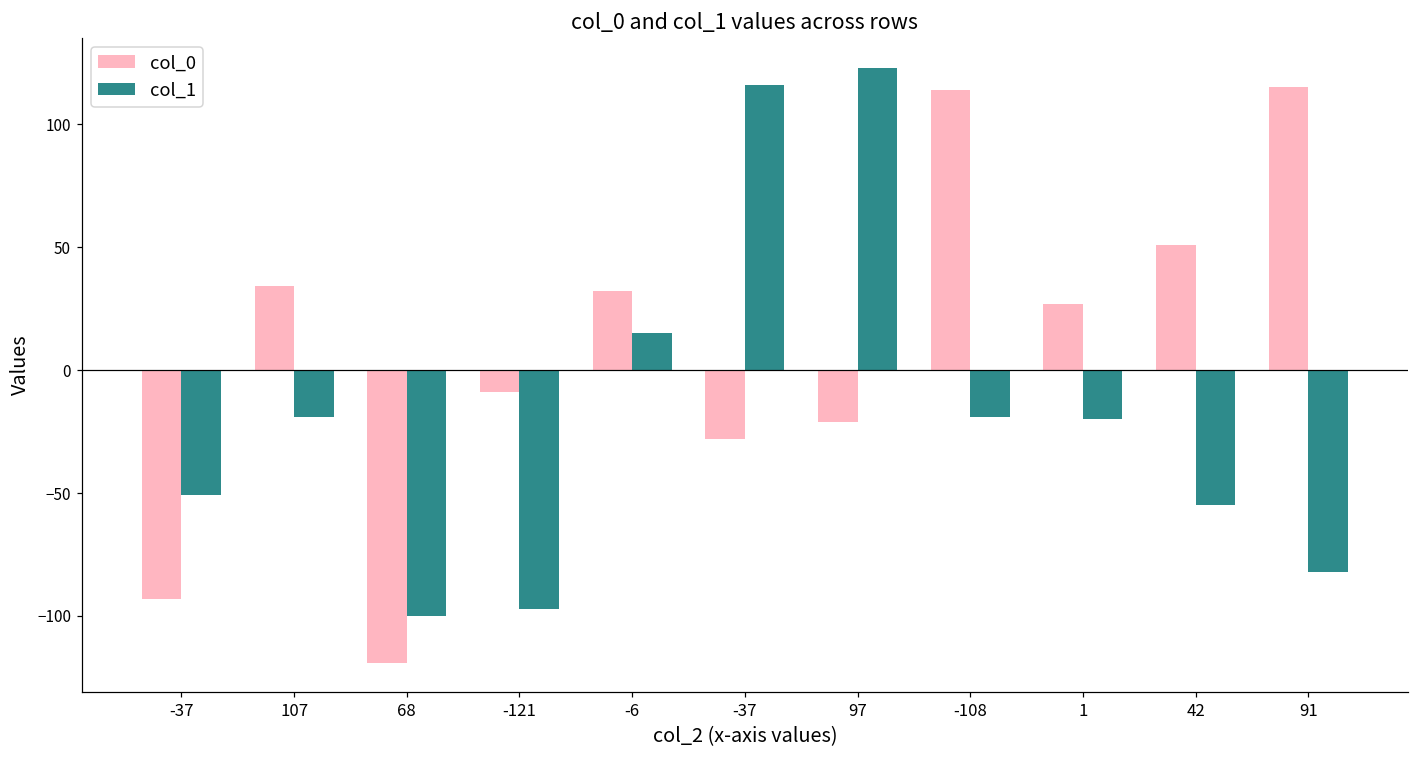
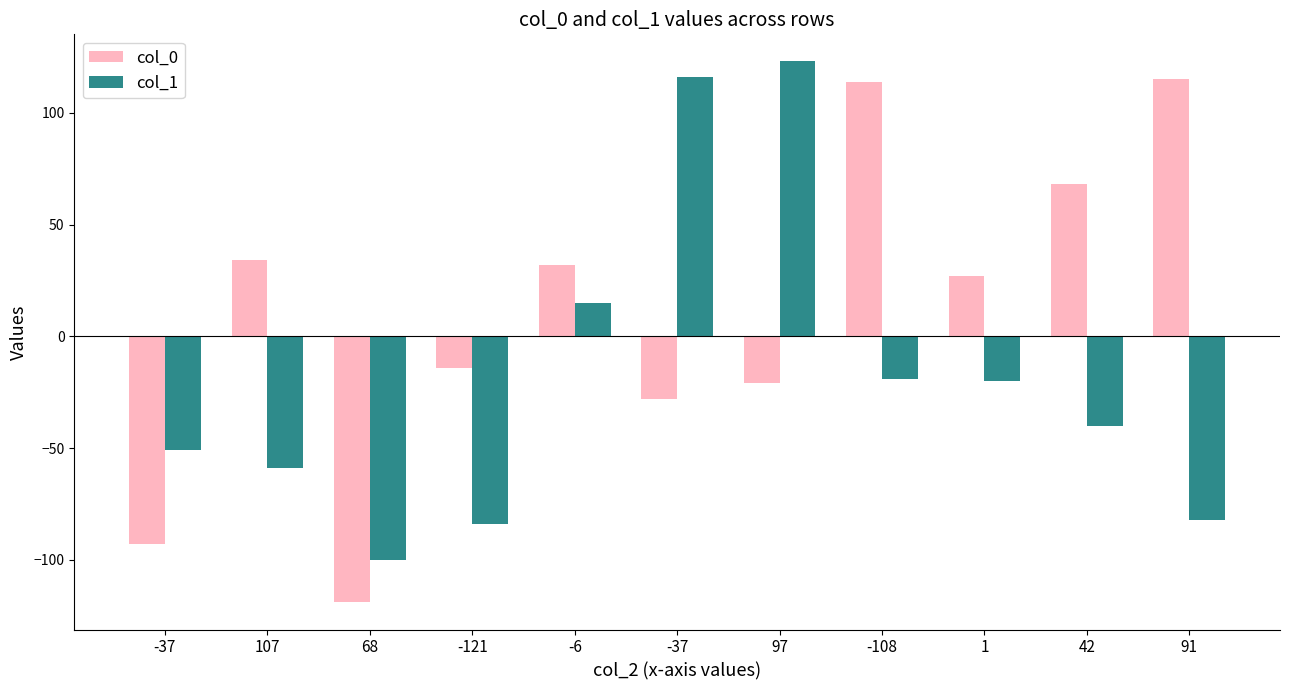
col_1, 107: -19 -> -59
col_0, -121: -9 -> -14
col_1, -121: -97 -> -84
col_0, 42: 51 -> 68
col_1, 42: -55 -> -40
